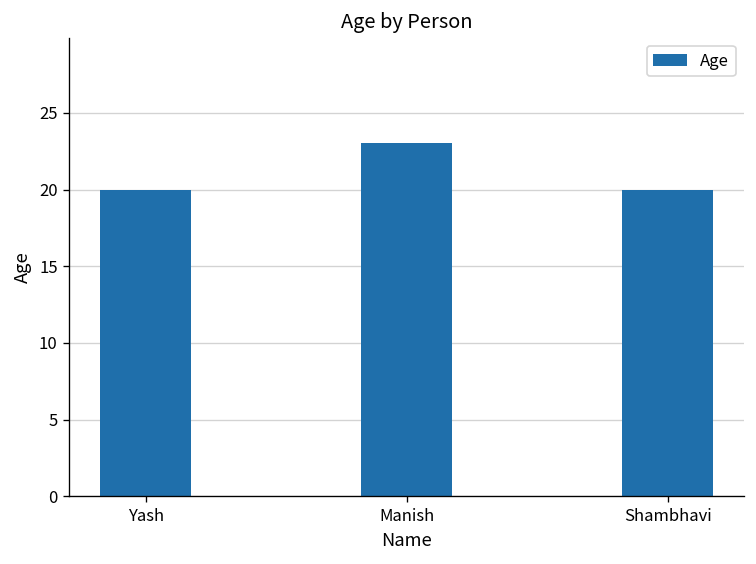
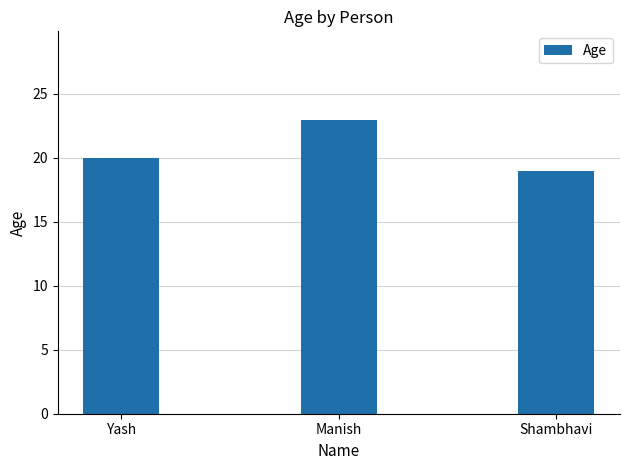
Shambhavi: 20 -> 19
